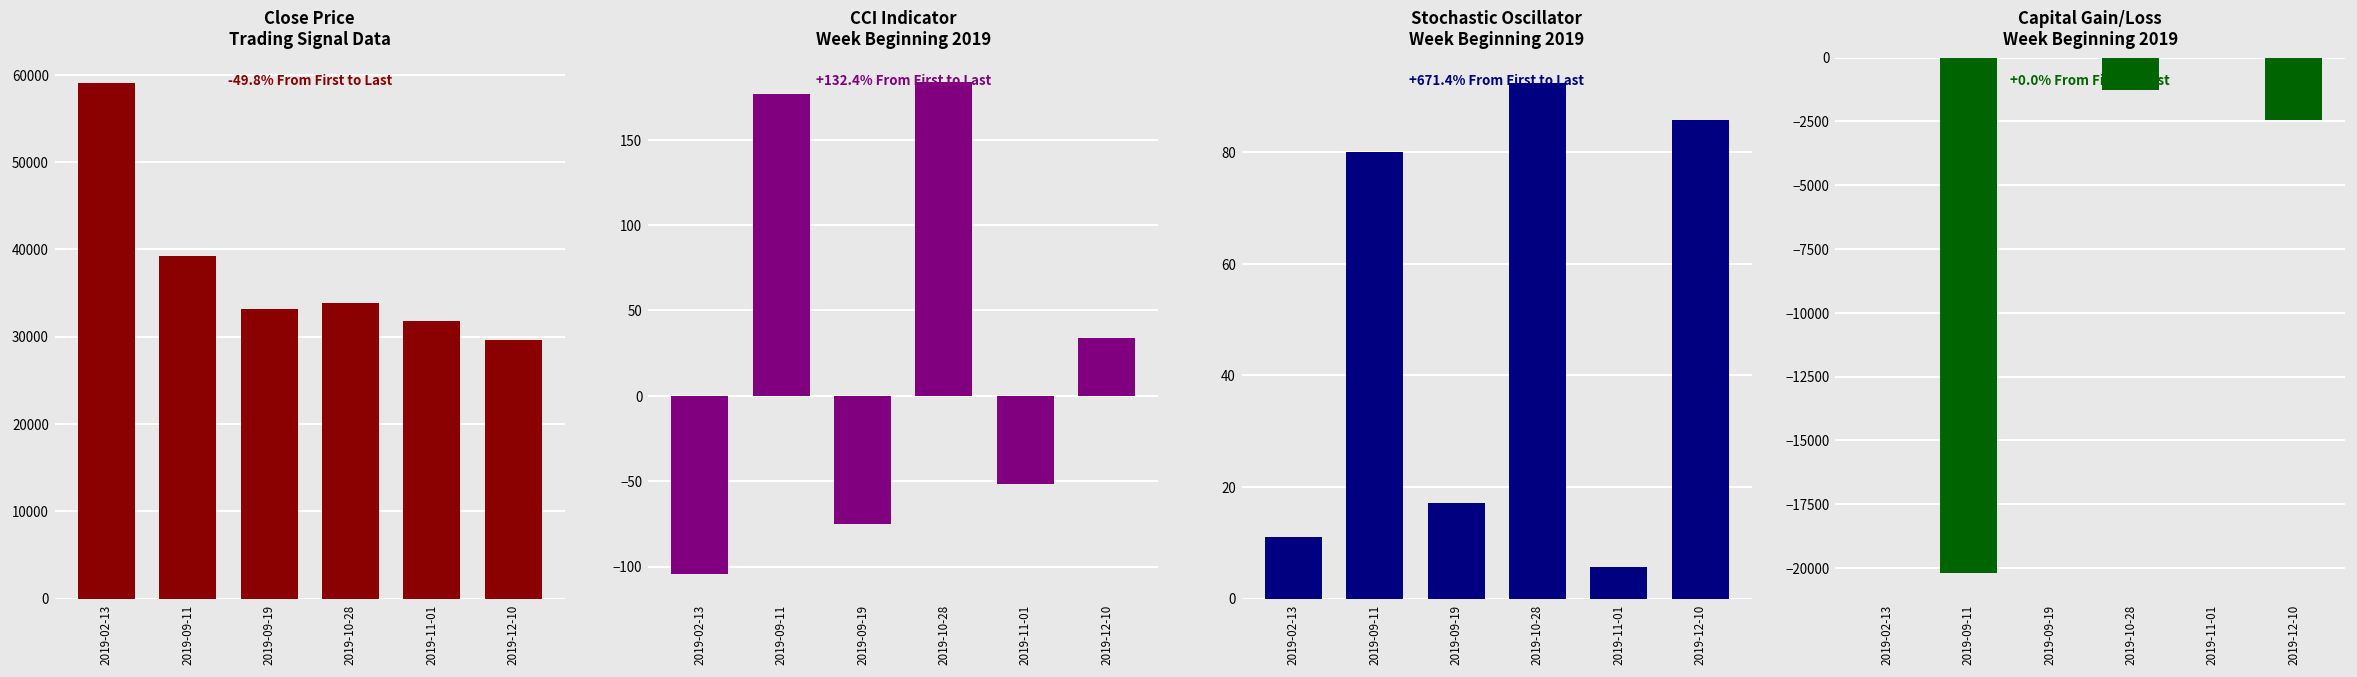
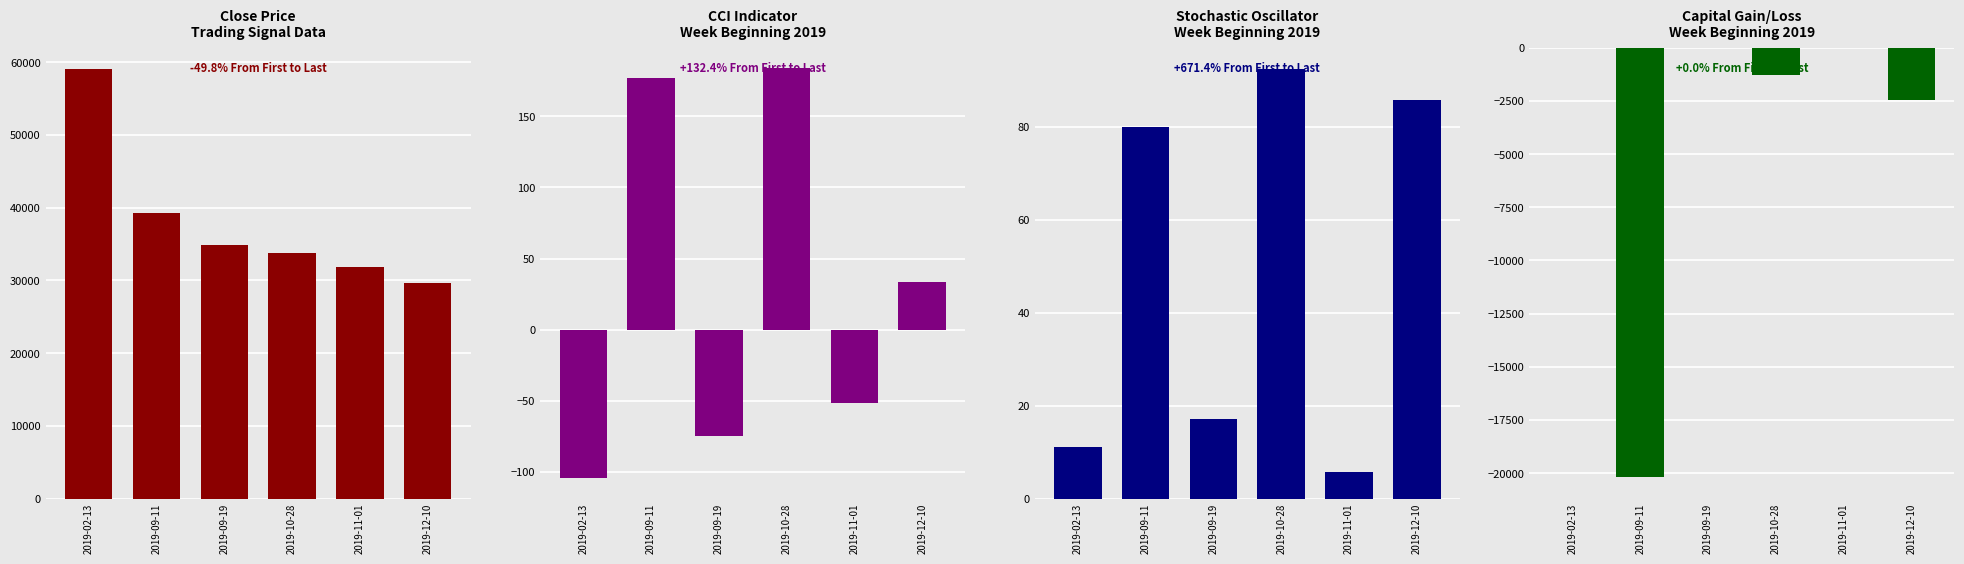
Close Price Trading Signal Data, 2019-09-19: 33000 -> 35000
